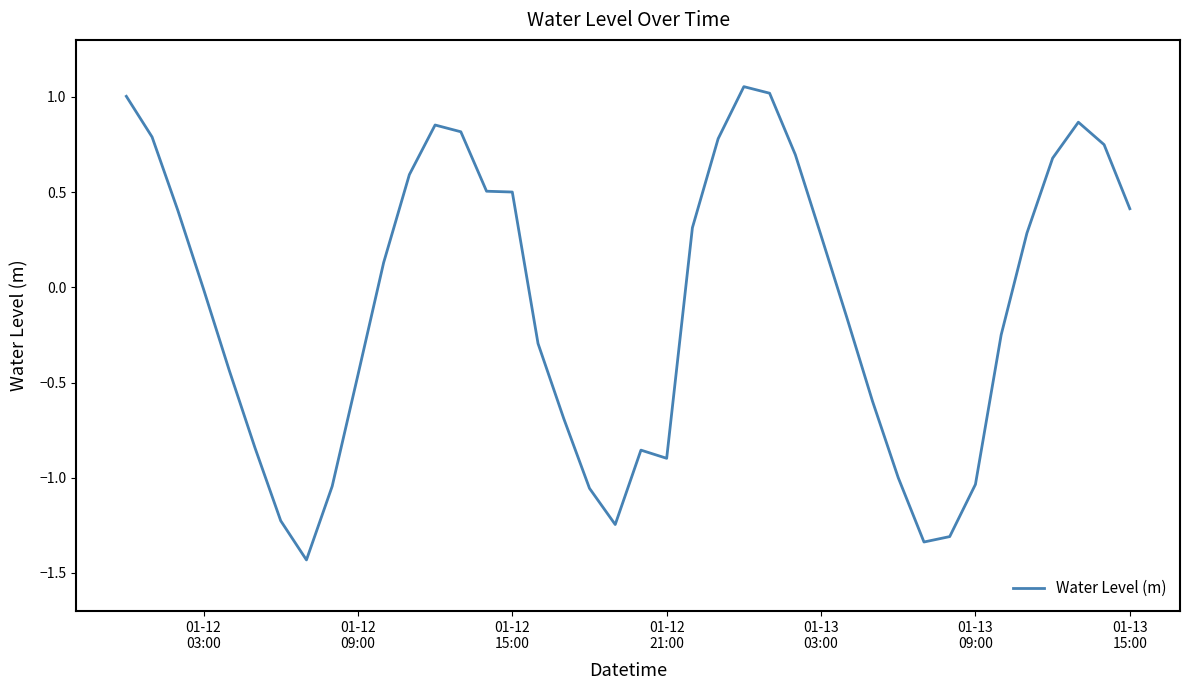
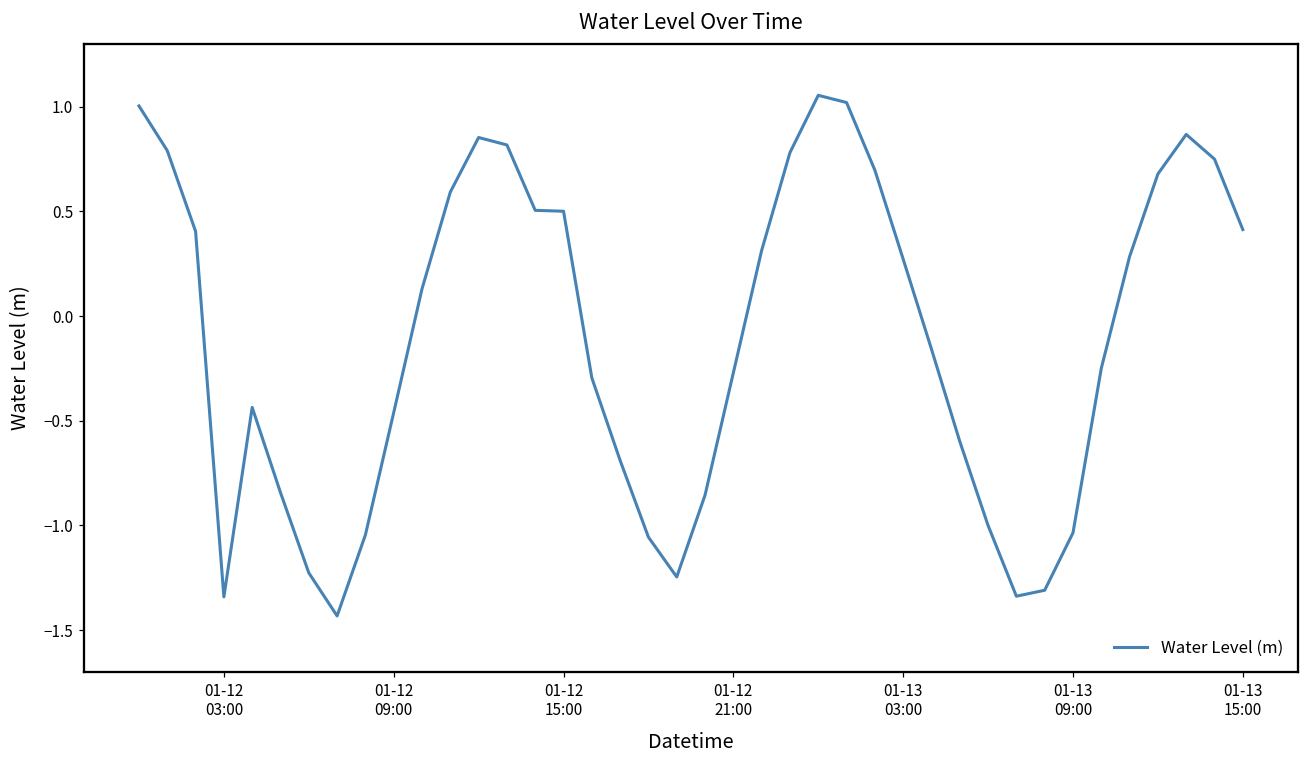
01-12 03:00: -0.01 -> -1.34
01-12 21:00: -0.90 -> -0.27
